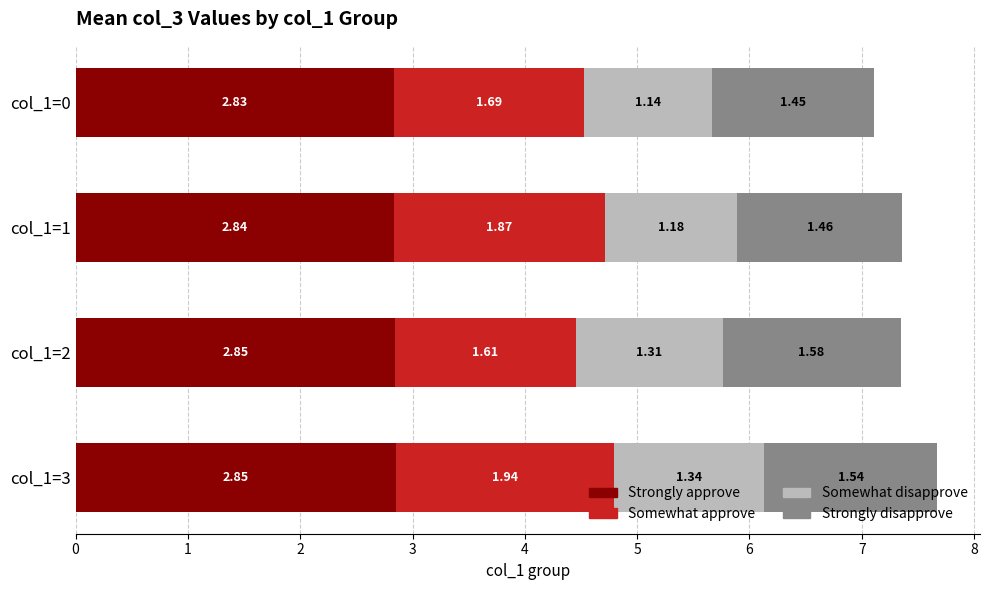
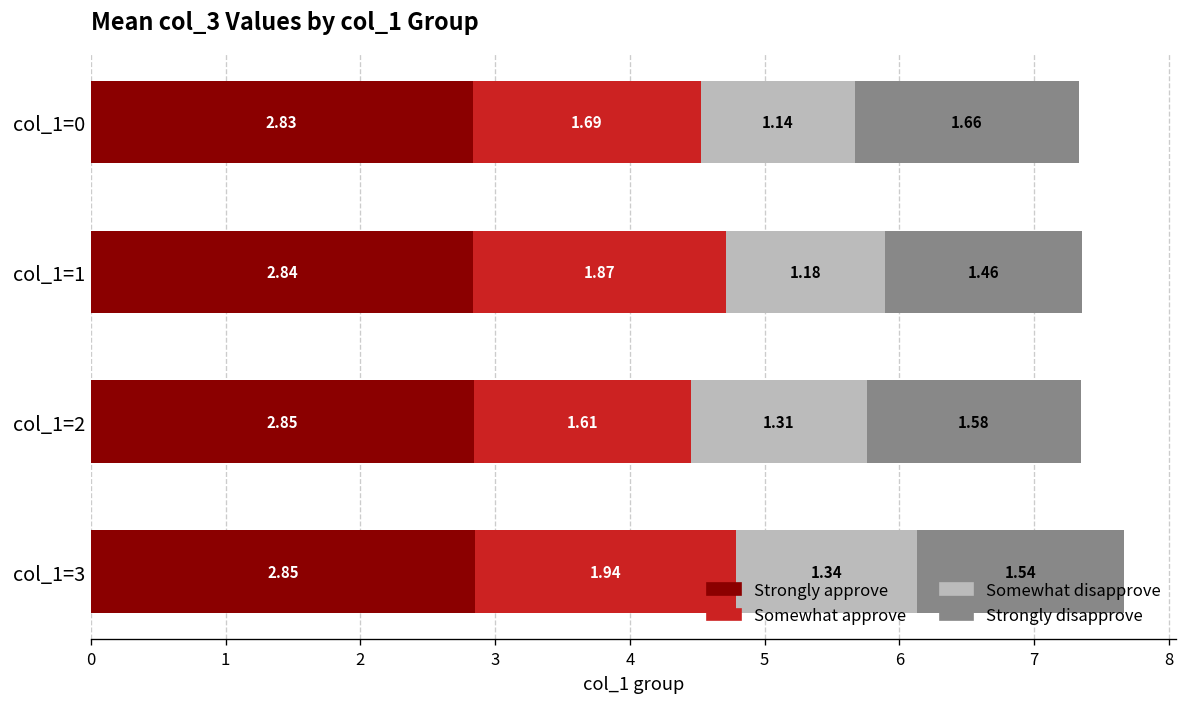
Strongly disapprove, col_1=0: 1.45 -> 1.66
